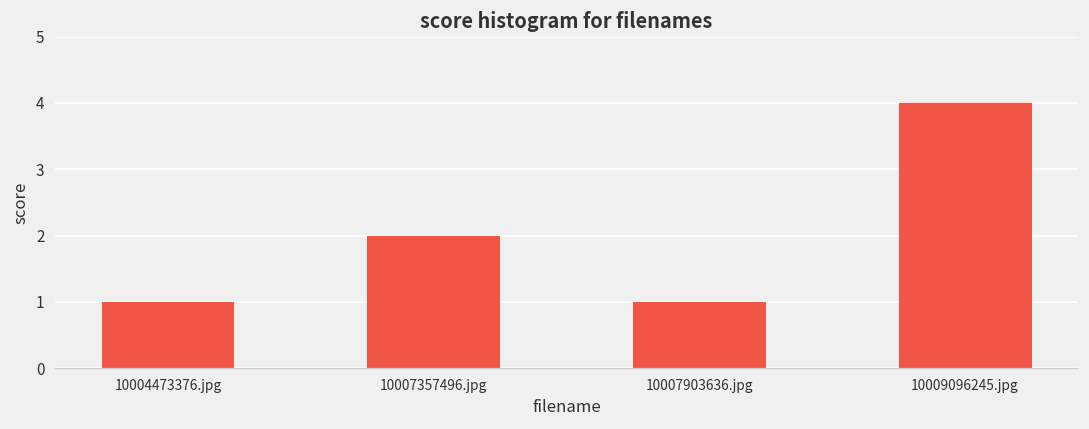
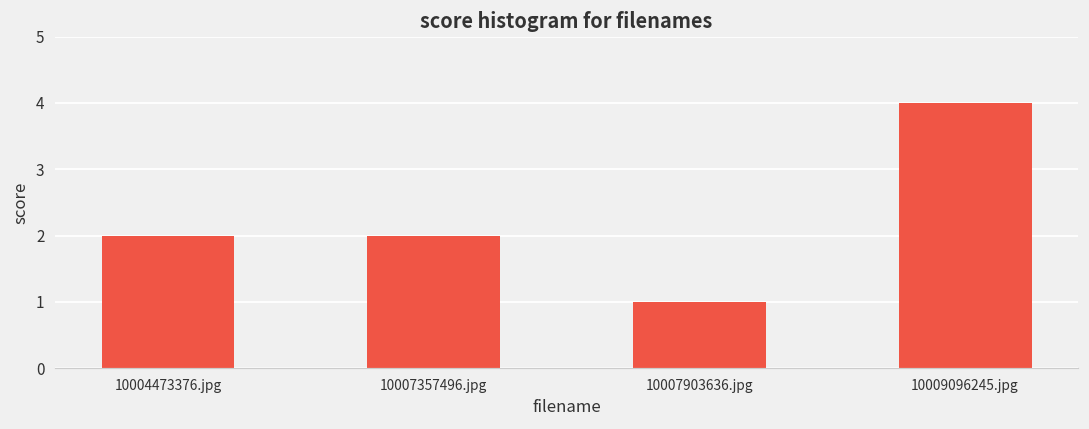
10004473376.jpg: 1 -> 2
